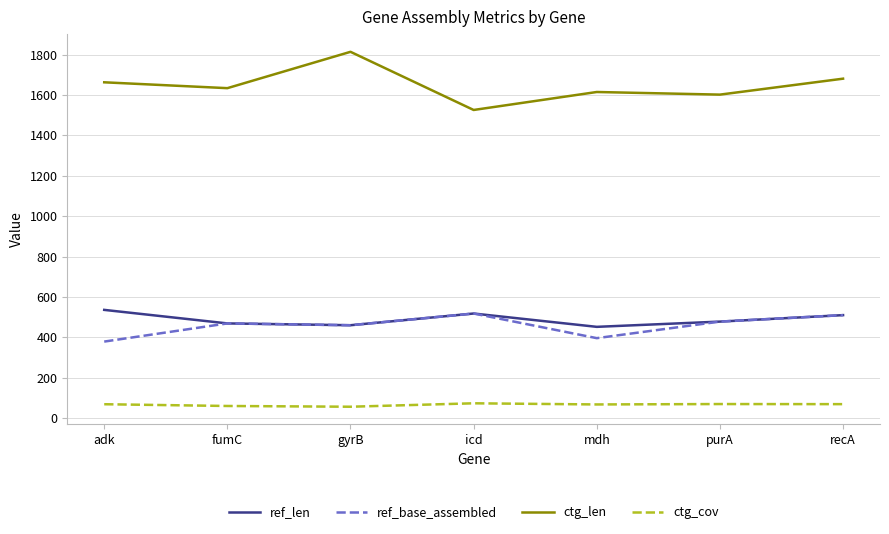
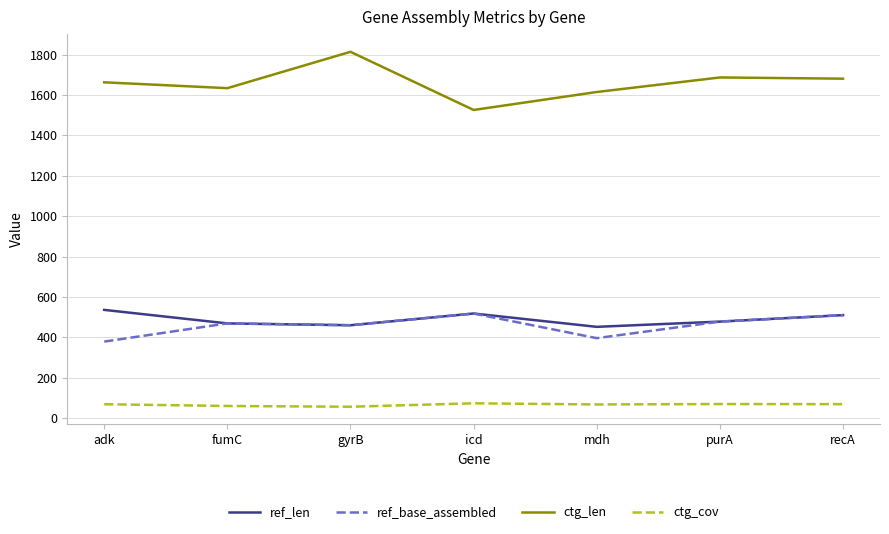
ctg_len, purA: 1600 -> 1690
